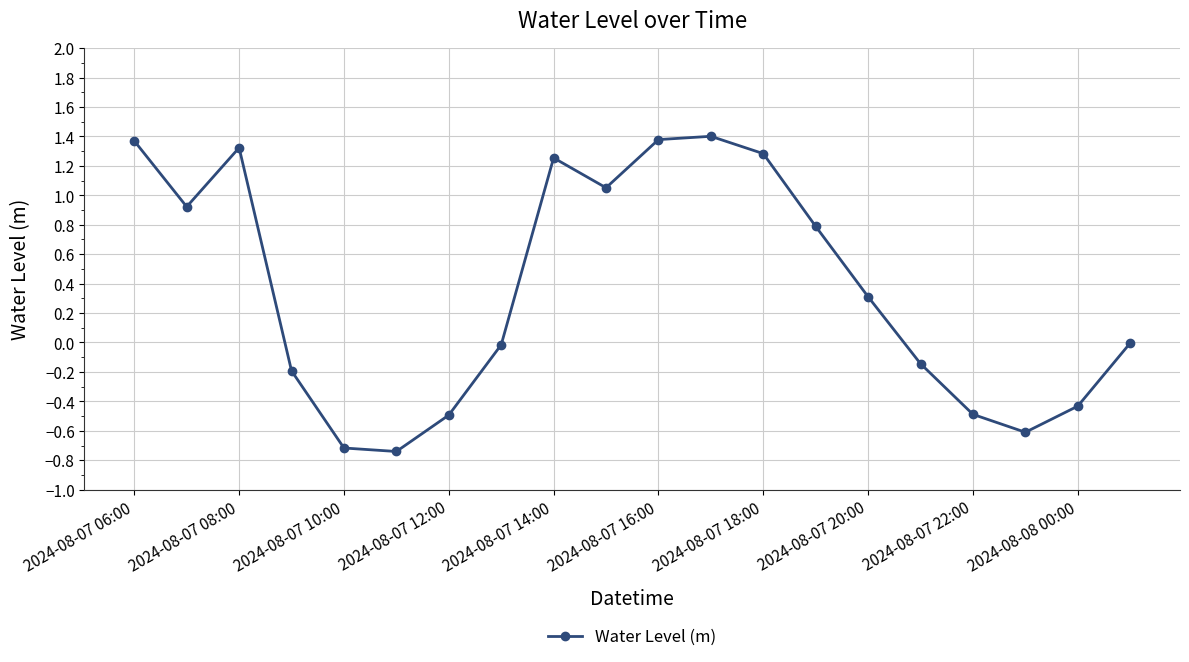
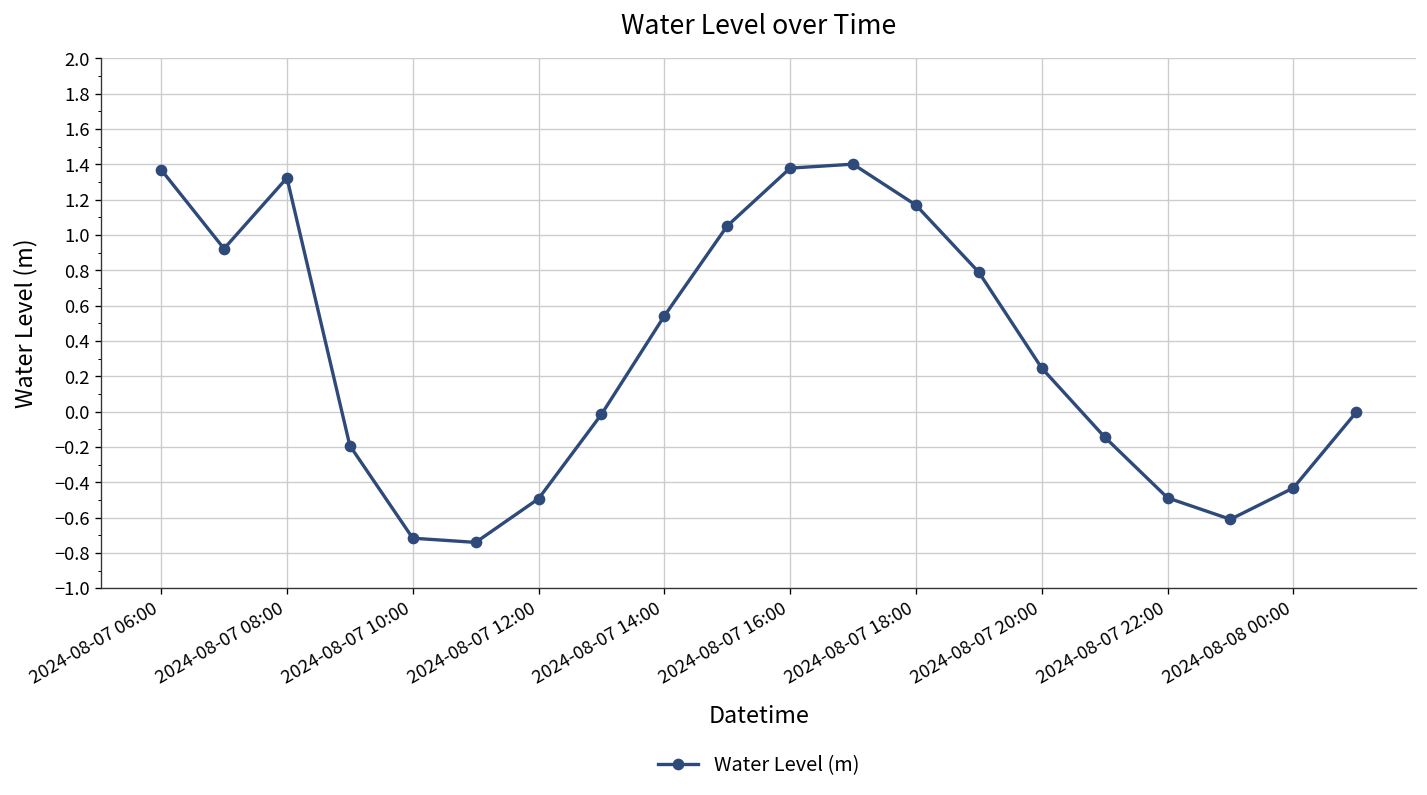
2024-08-07 14:00: 1.25 -> 0.54
2024-08-07 18:00: 1.28 -> 1.17
2024-08-07 20:00: 0.31 -> 0.25
